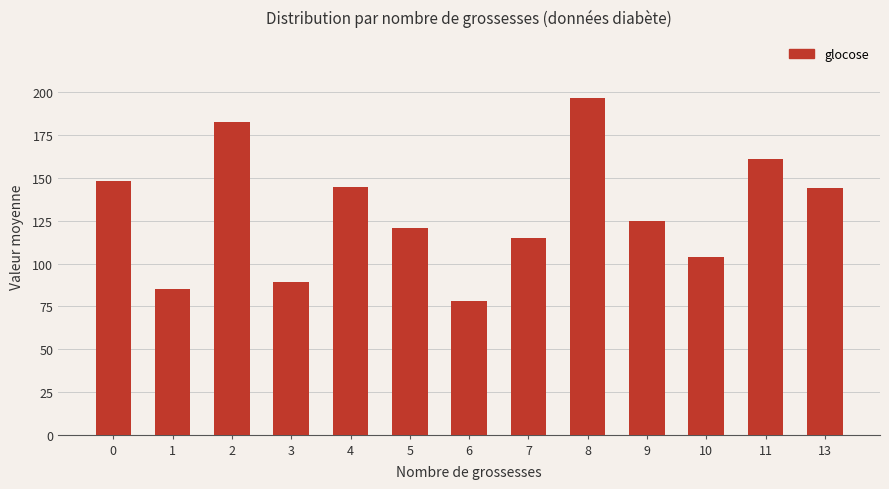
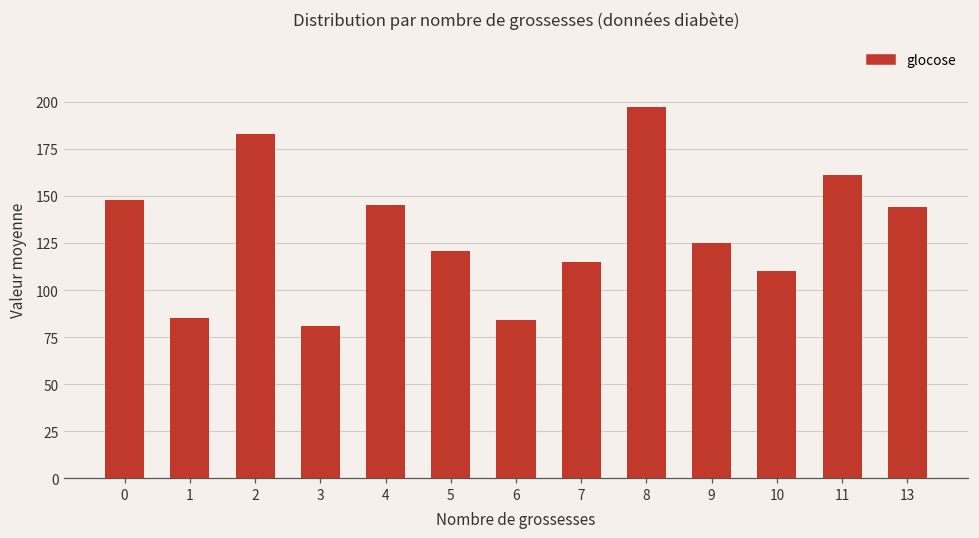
3: 89 -> 81
6: 78 -> 84
10: 104 -> 110
